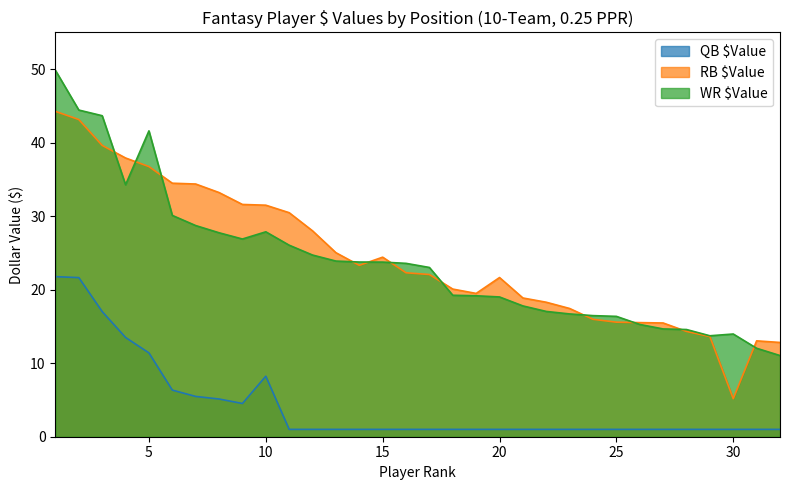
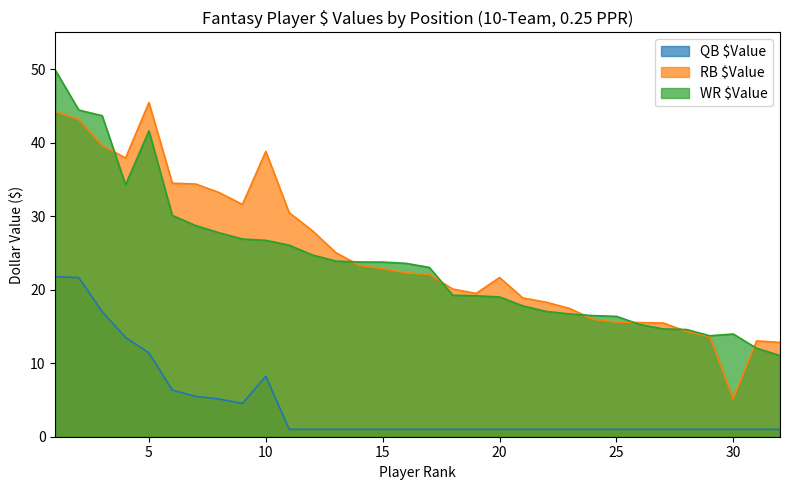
RB $Value, 5: 37 -> 45
RB $Value, 10: 31 -> 39
WR $Value, 10: 28 -> 27
RB $Value, 15: 24 -> 23
